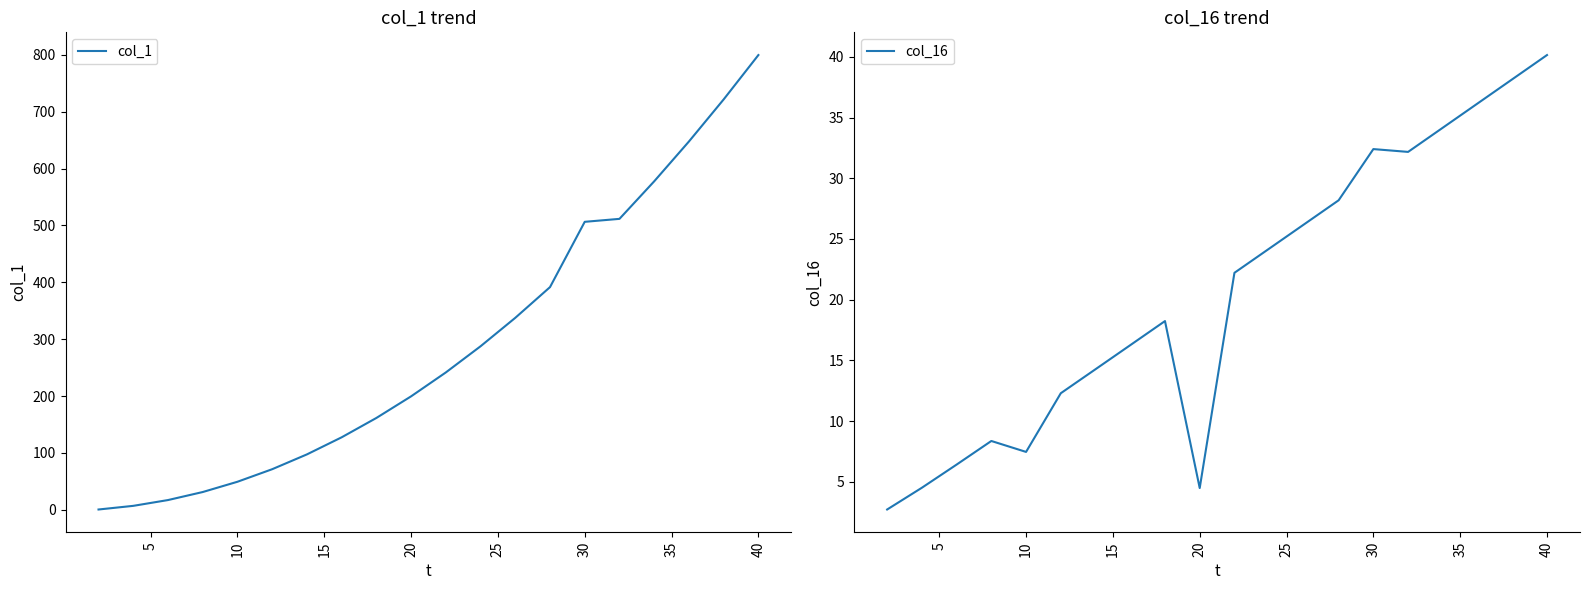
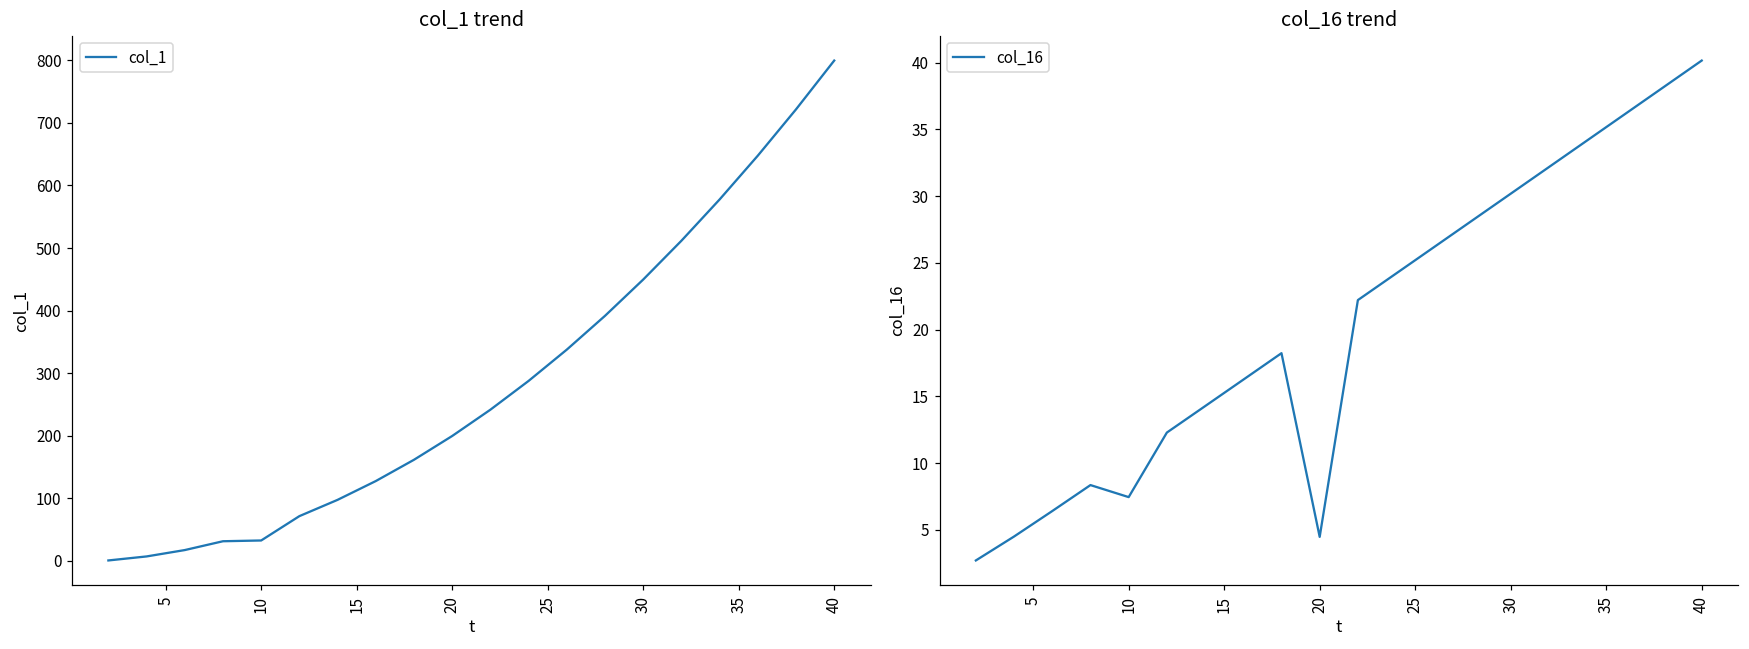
col_1 trend, 10: 50 -> 30
col_1 trend, 30: 510 -> 450
col_16 trend, 30: 32.4 -> 30.2
